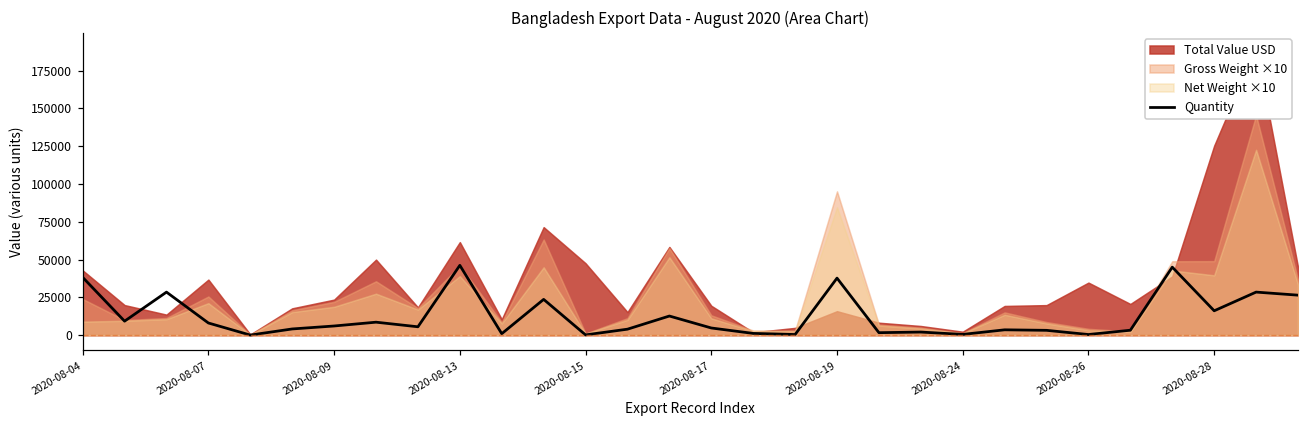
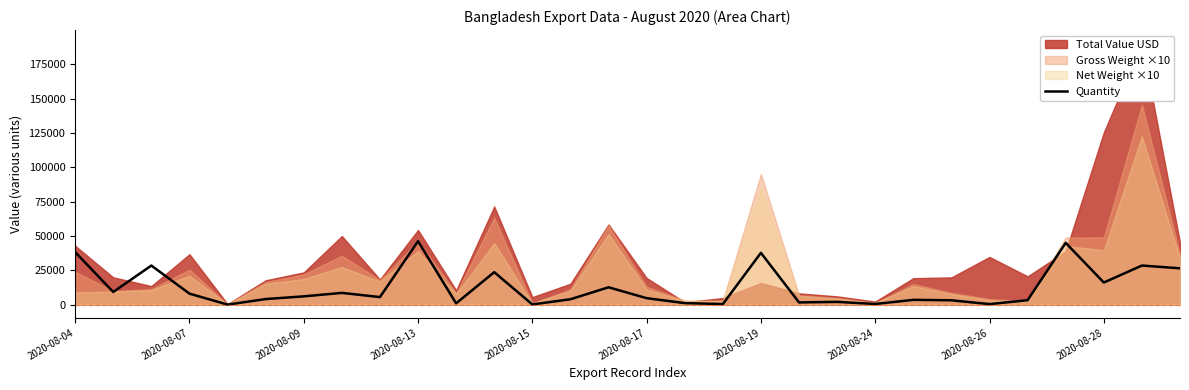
Total Value USD, 2020-08-13: 62000 -> 54000
Total Value USD, 2020-08-15: 48000 -> 6000
